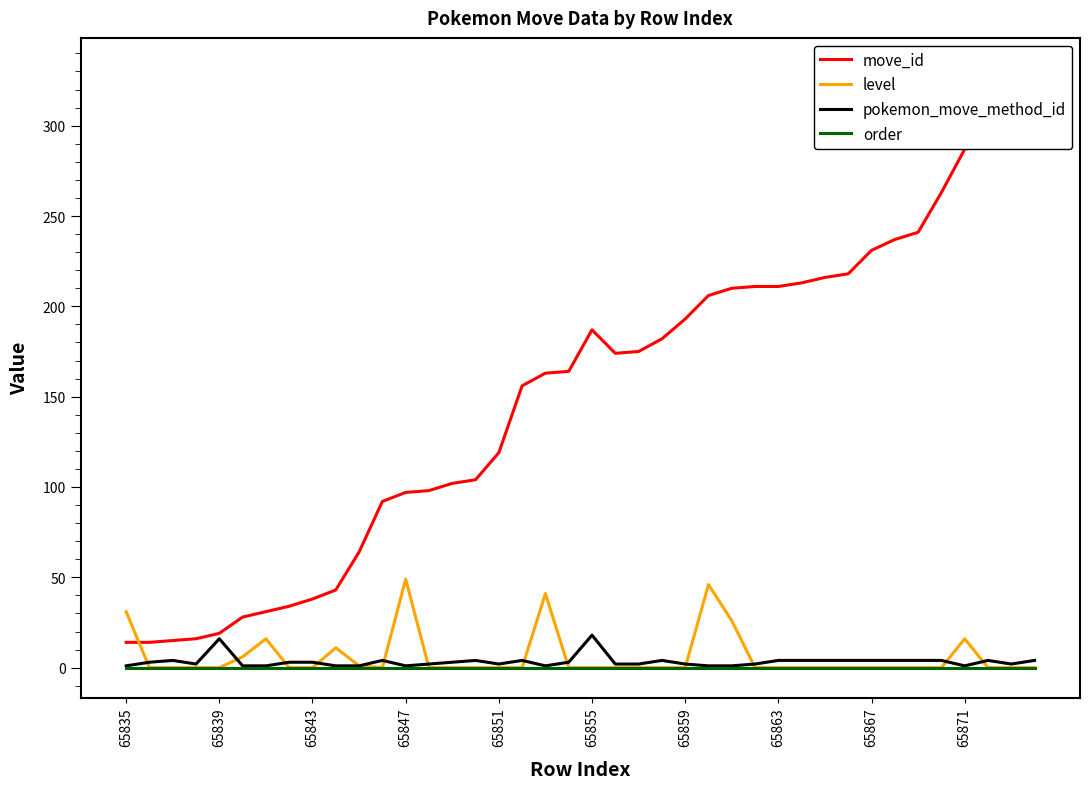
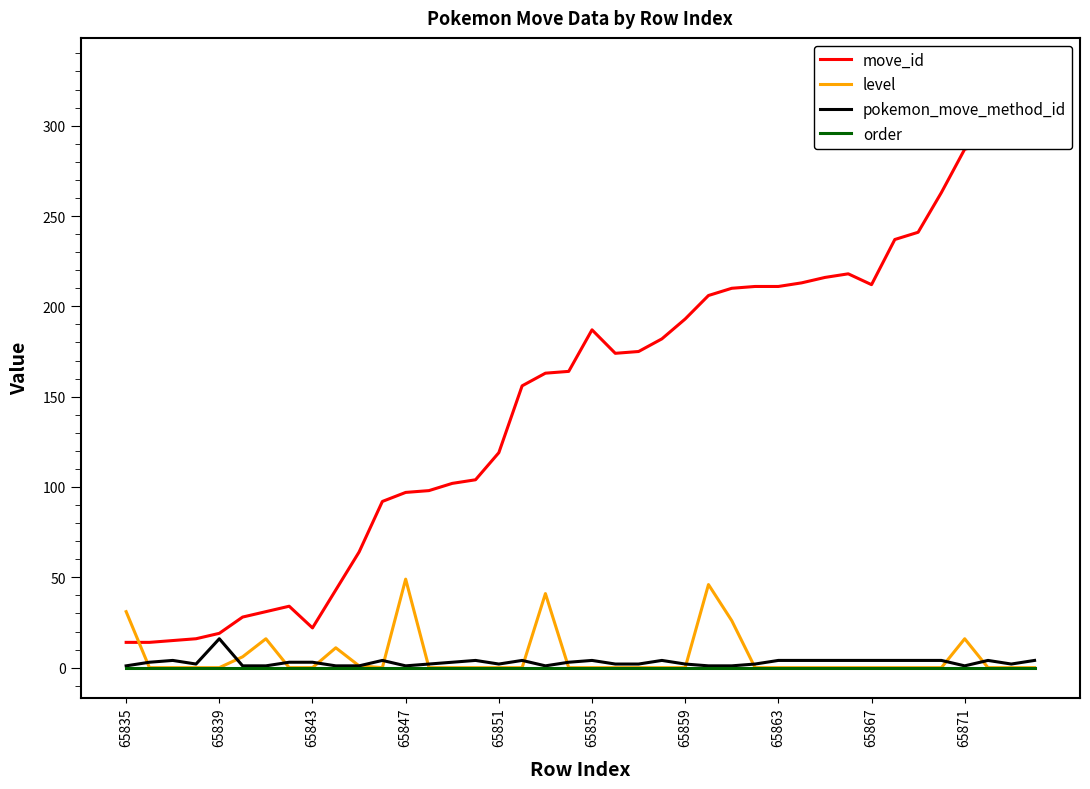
move_id, 65843: 38 -> 22
pokemon_move_method_id, 65855: 18 -> 4
move_id, 65867: 231 -> 212
